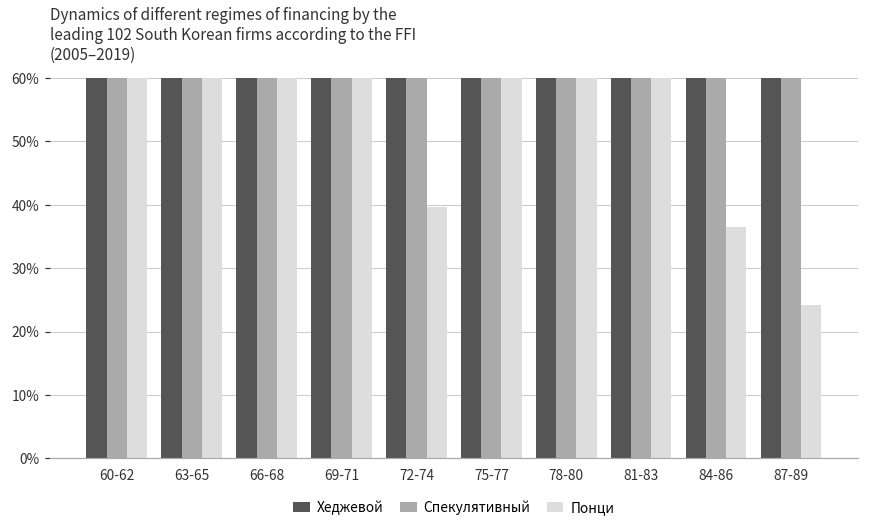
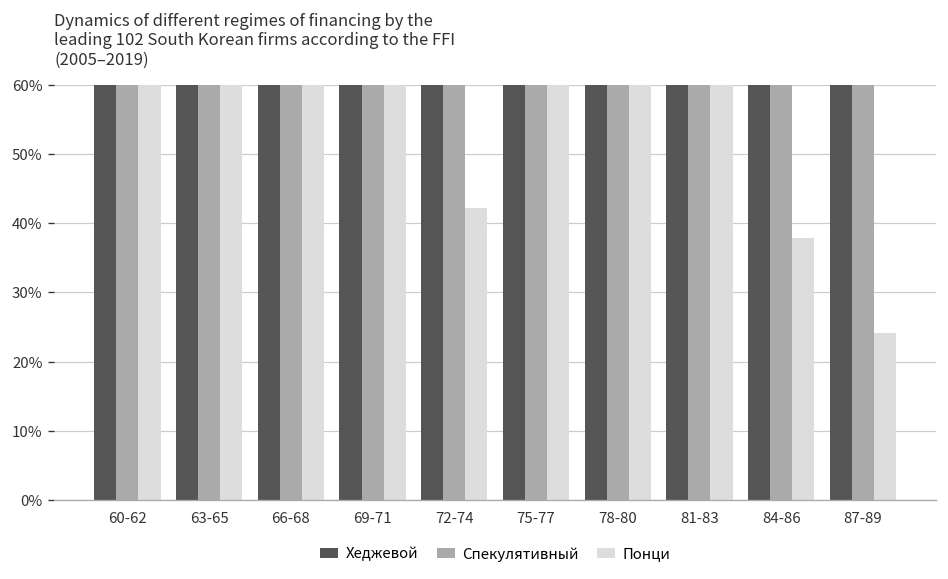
Понци, 72-74: 40% -> 42%
Понци, 84-86: 36% -> 38%
